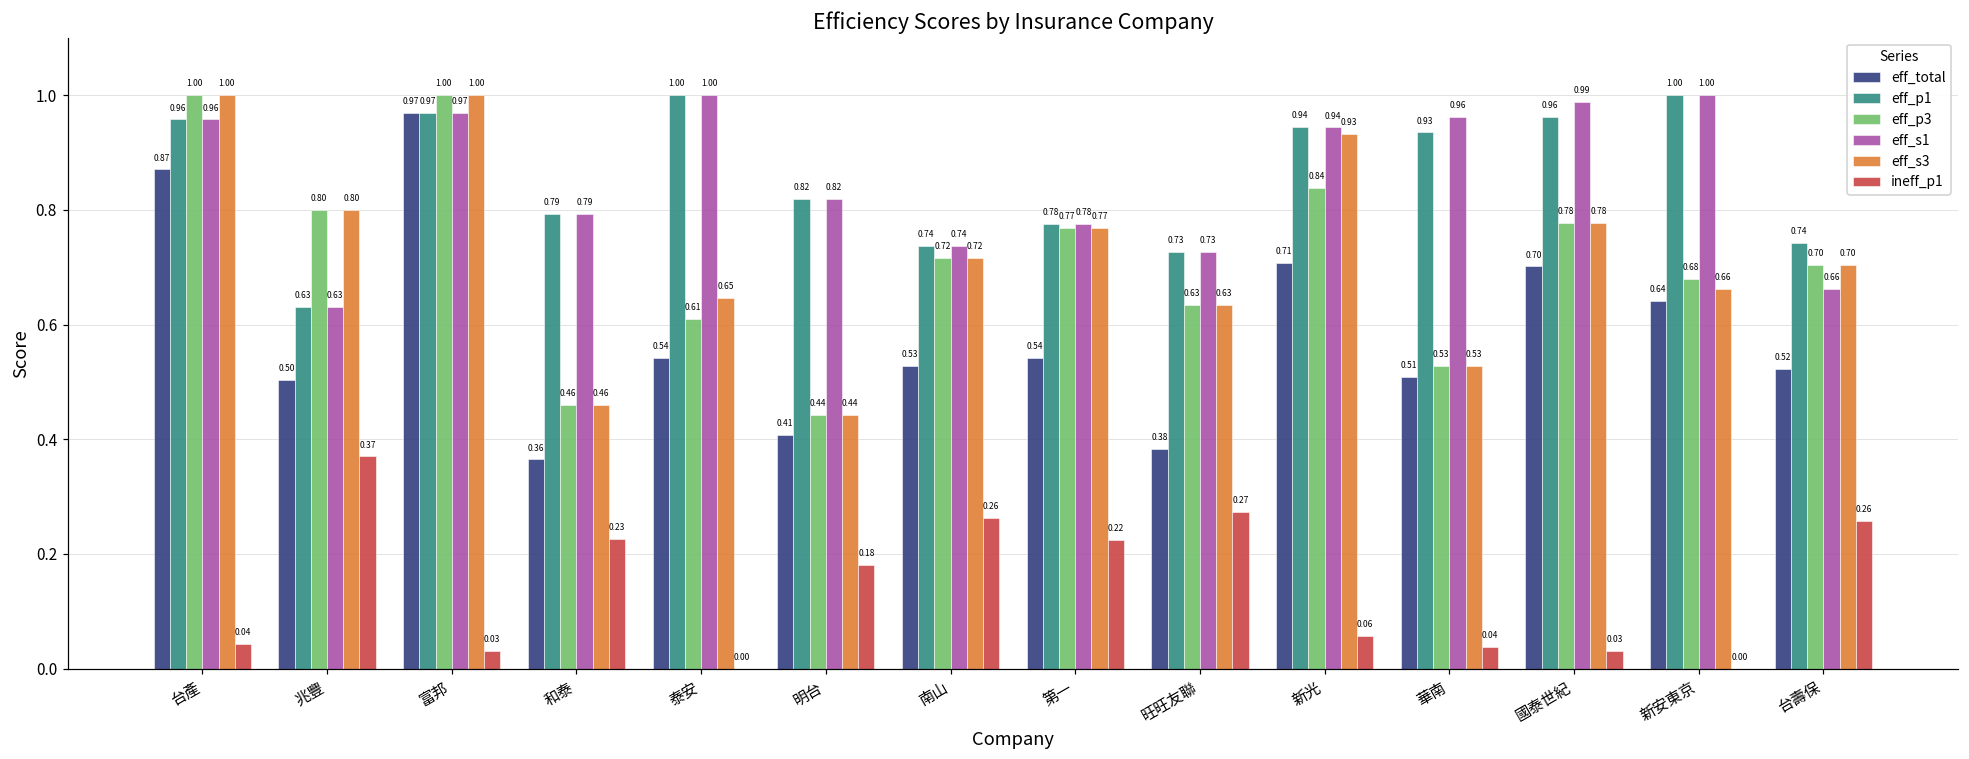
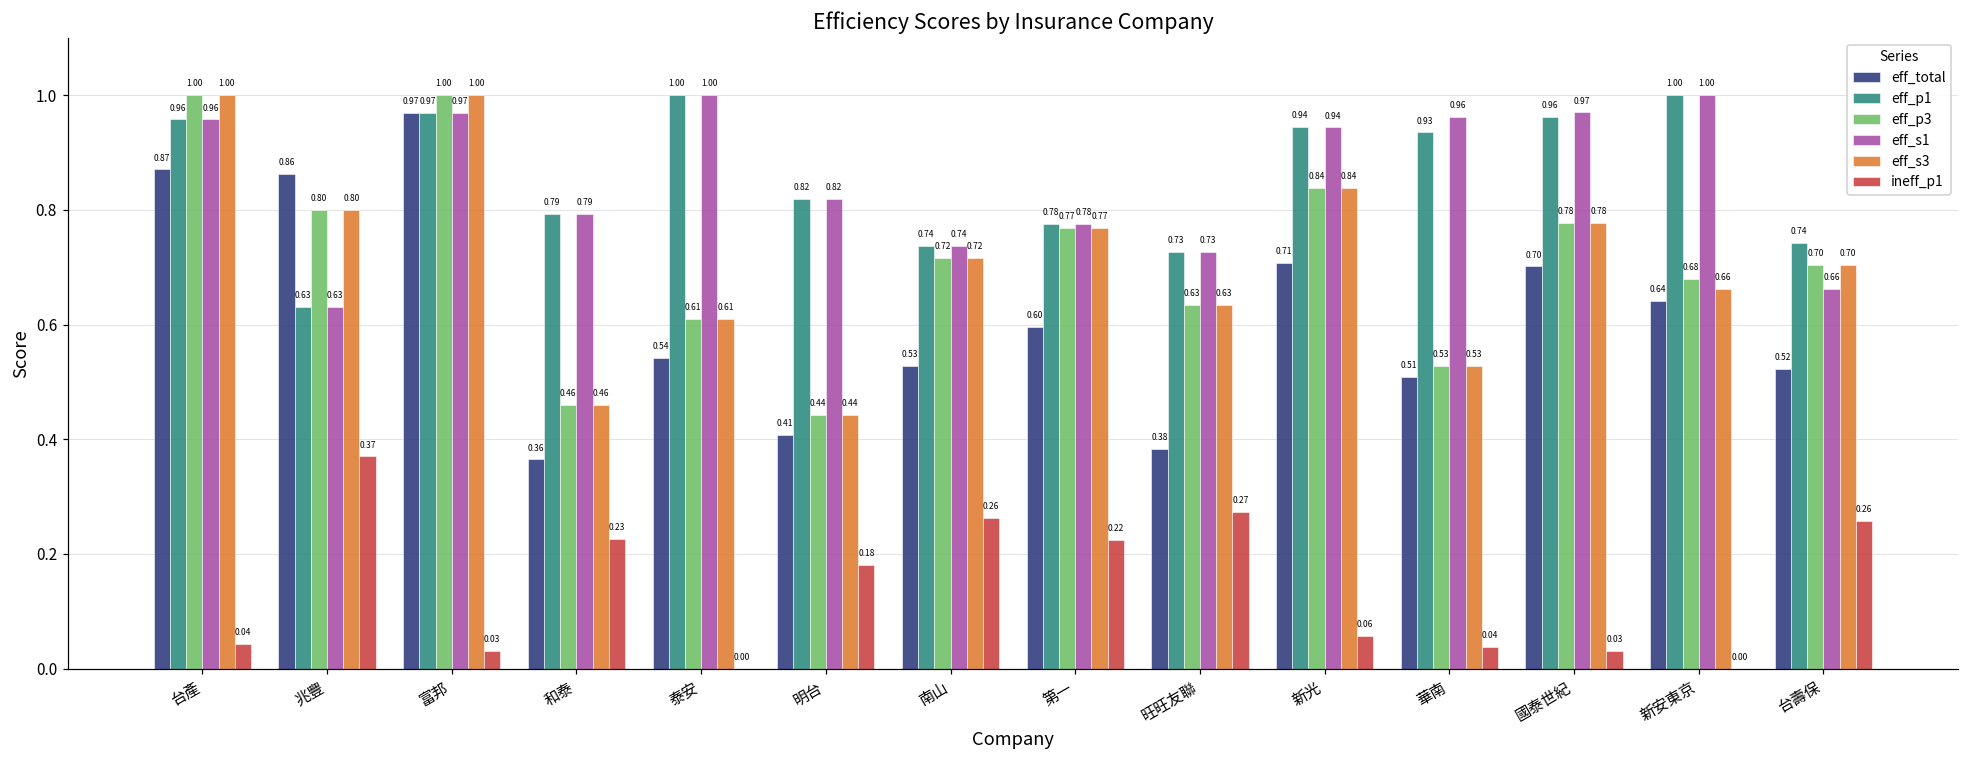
eff_total, 兆豐: 0.50 -> 0.86
eff_s3, 泰安: 0.65 -> 0.61
eff_total, 第一: 0.54 -> 0.60
eff_s3, 新光: 0.93 -> 0.84
eff_s1, 國泰世紀: 0.99 -> 0.97
